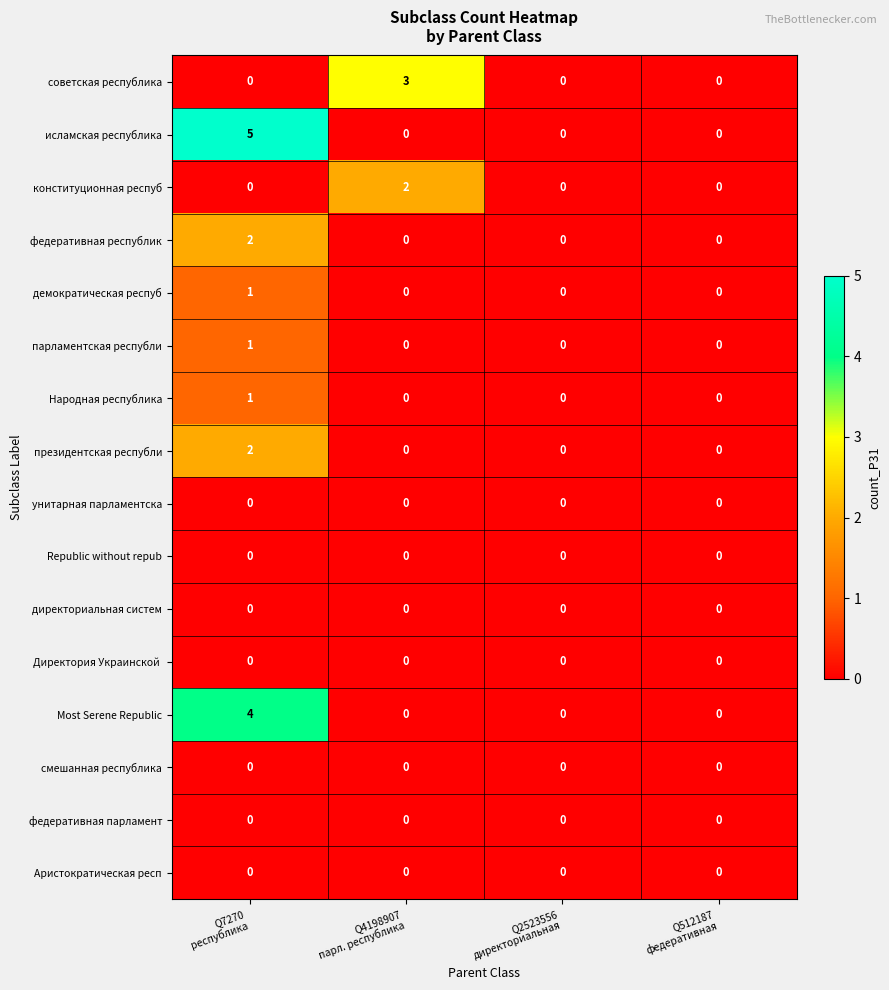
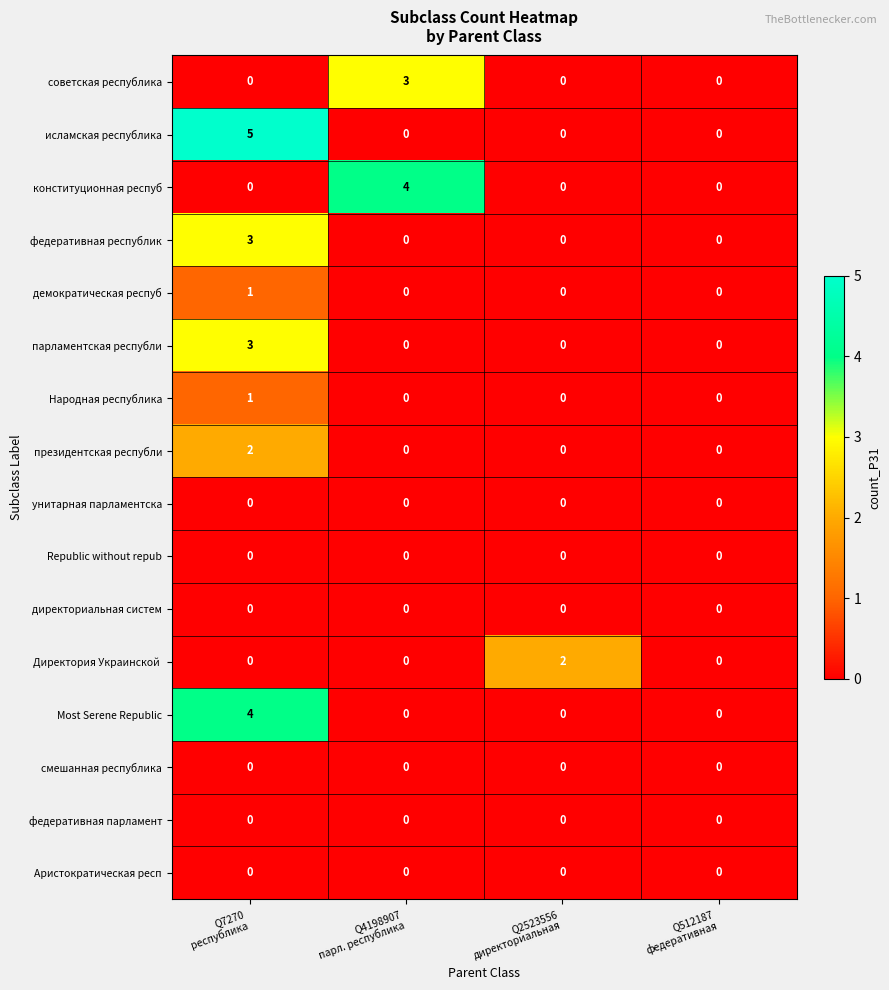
конституционная респуб, Q4198907 парл. республика: 2 -> 4
федеративная республик, Q7270 республика: 2 -> 3
парламентская республи, Q7270 республика: 1 -> 3
Директория Украинской, Q2523556 директориальная: 0 -> 2
